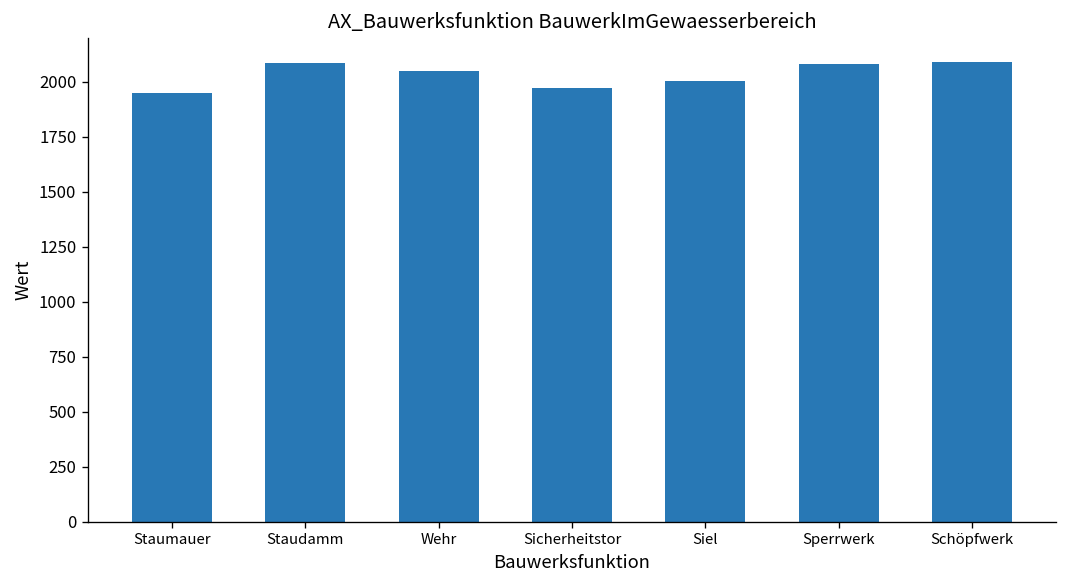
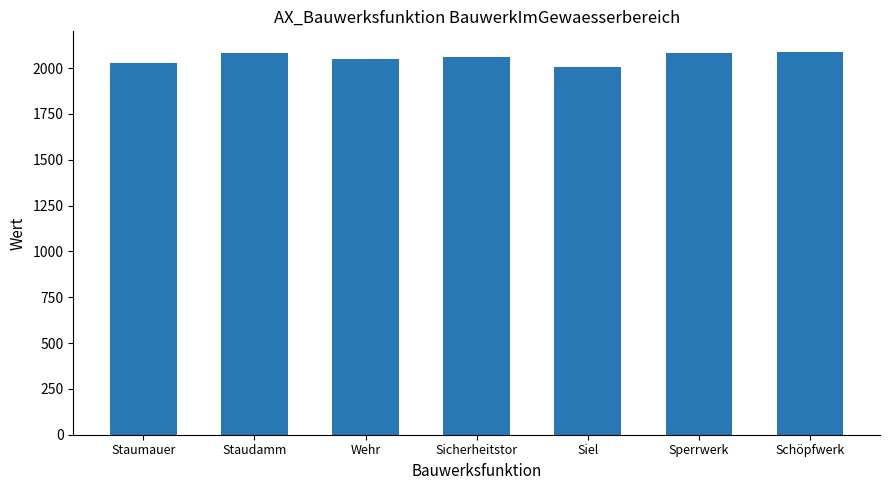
Staumauer: 1950 -> 2030
Sicherheitstor: 1970 -> 2060
